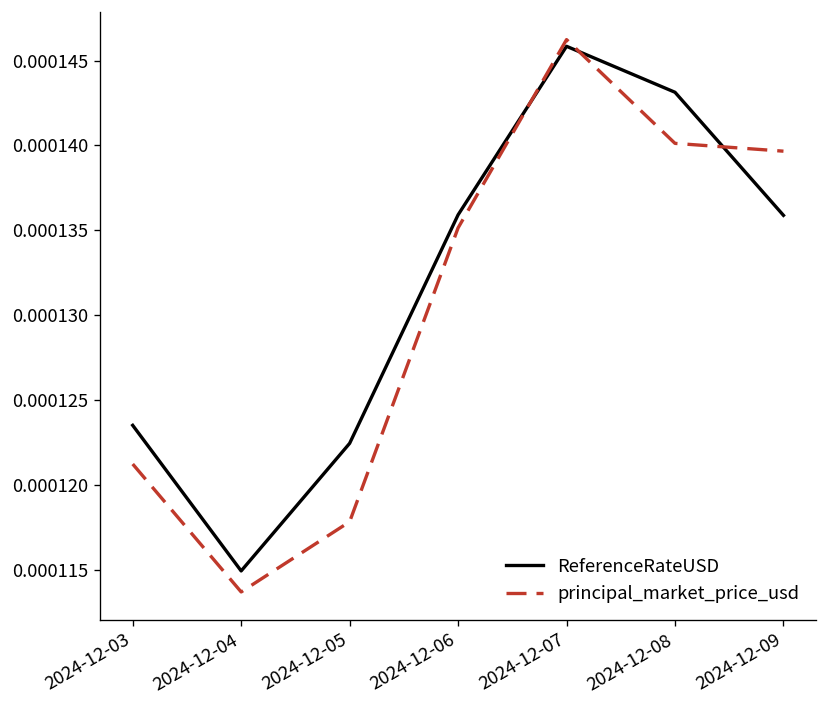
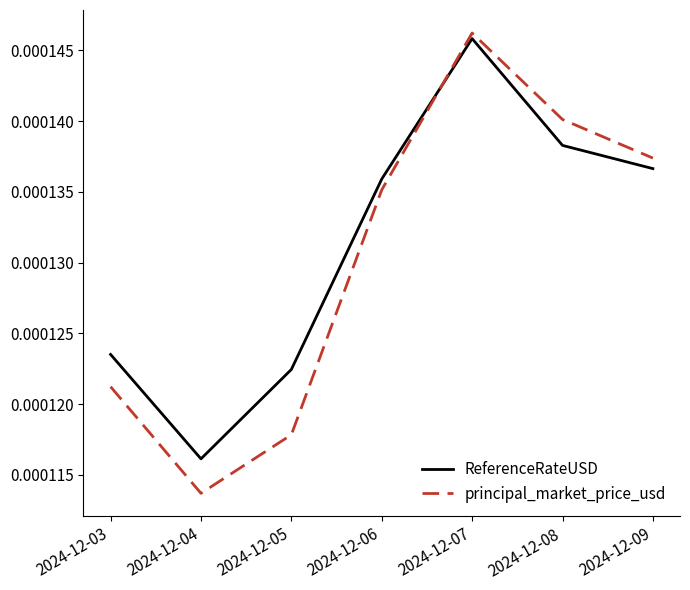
ReferenceRateUSD, 2024-12-04: 0.0001149 -> 0.0001161
ReferenceRateUSD, 2024-12-08: 0.0001431 -> 0.0001383
ReferenceRateUSD, 2024-12-09: 0.0001359 -> 0.0001366
principal_market_price_usd, 2024-12-09: 0.0001397 -> 0.0001374
